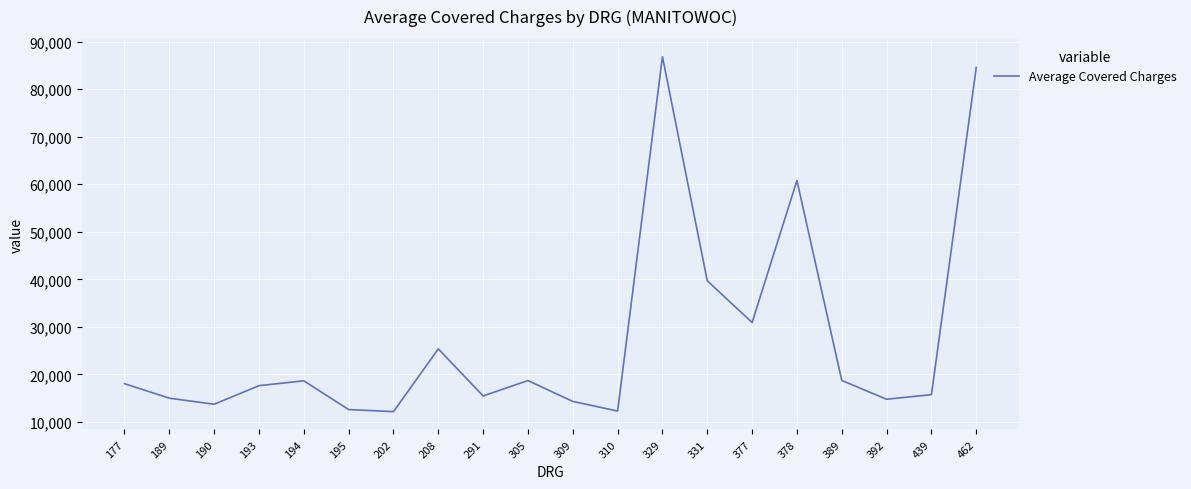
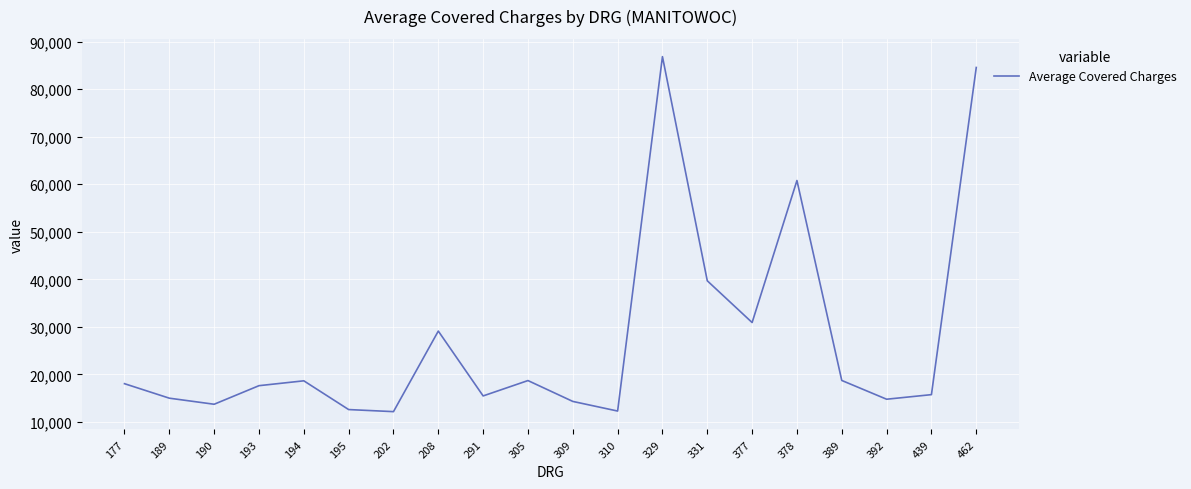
208: 25,000 -> 29,000
